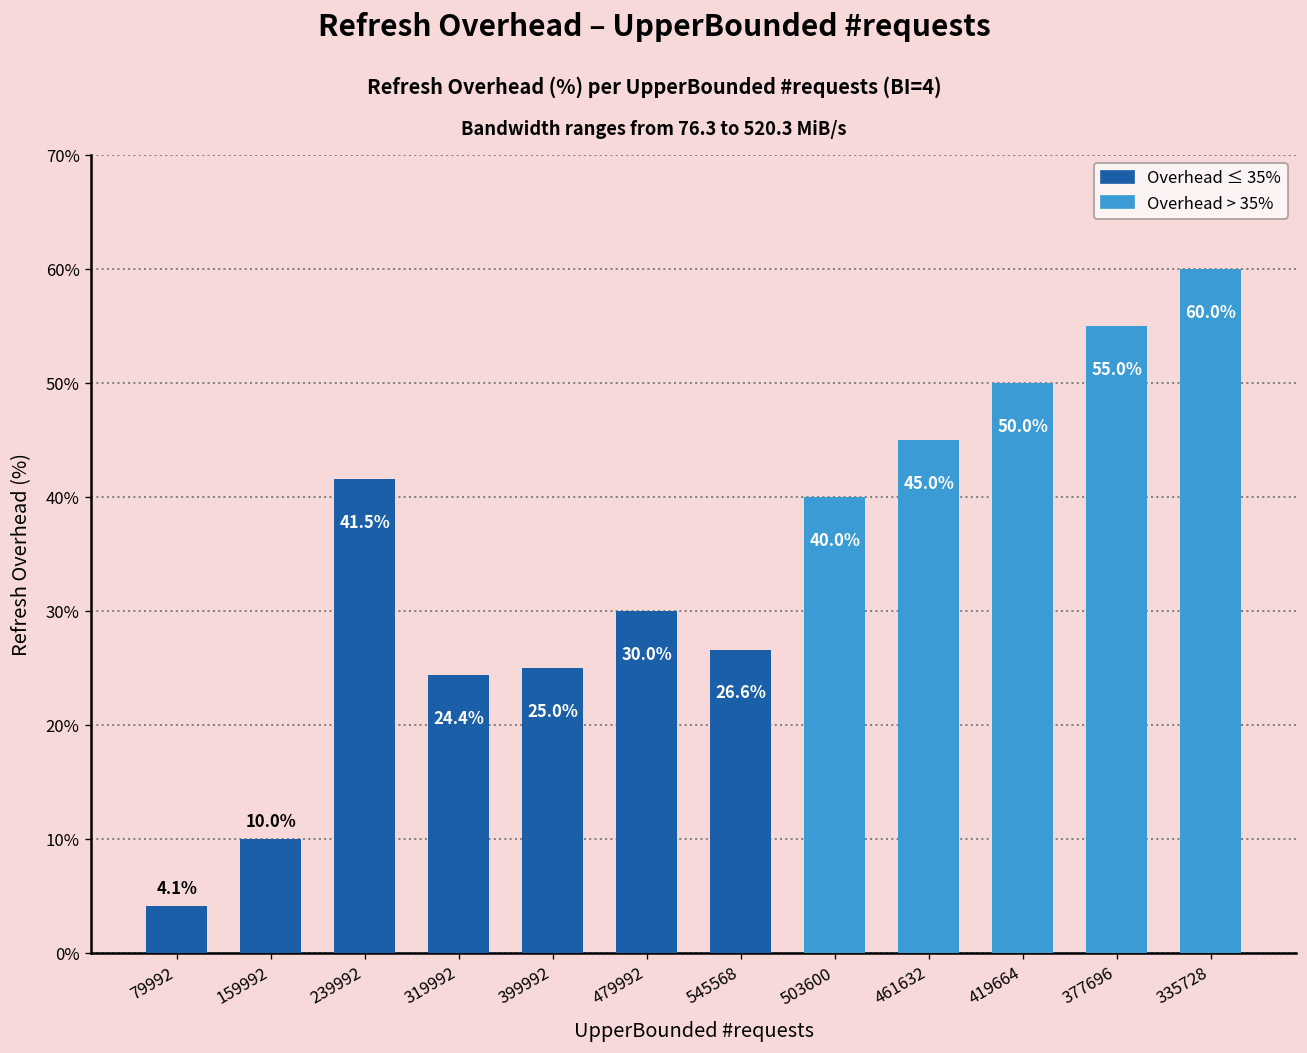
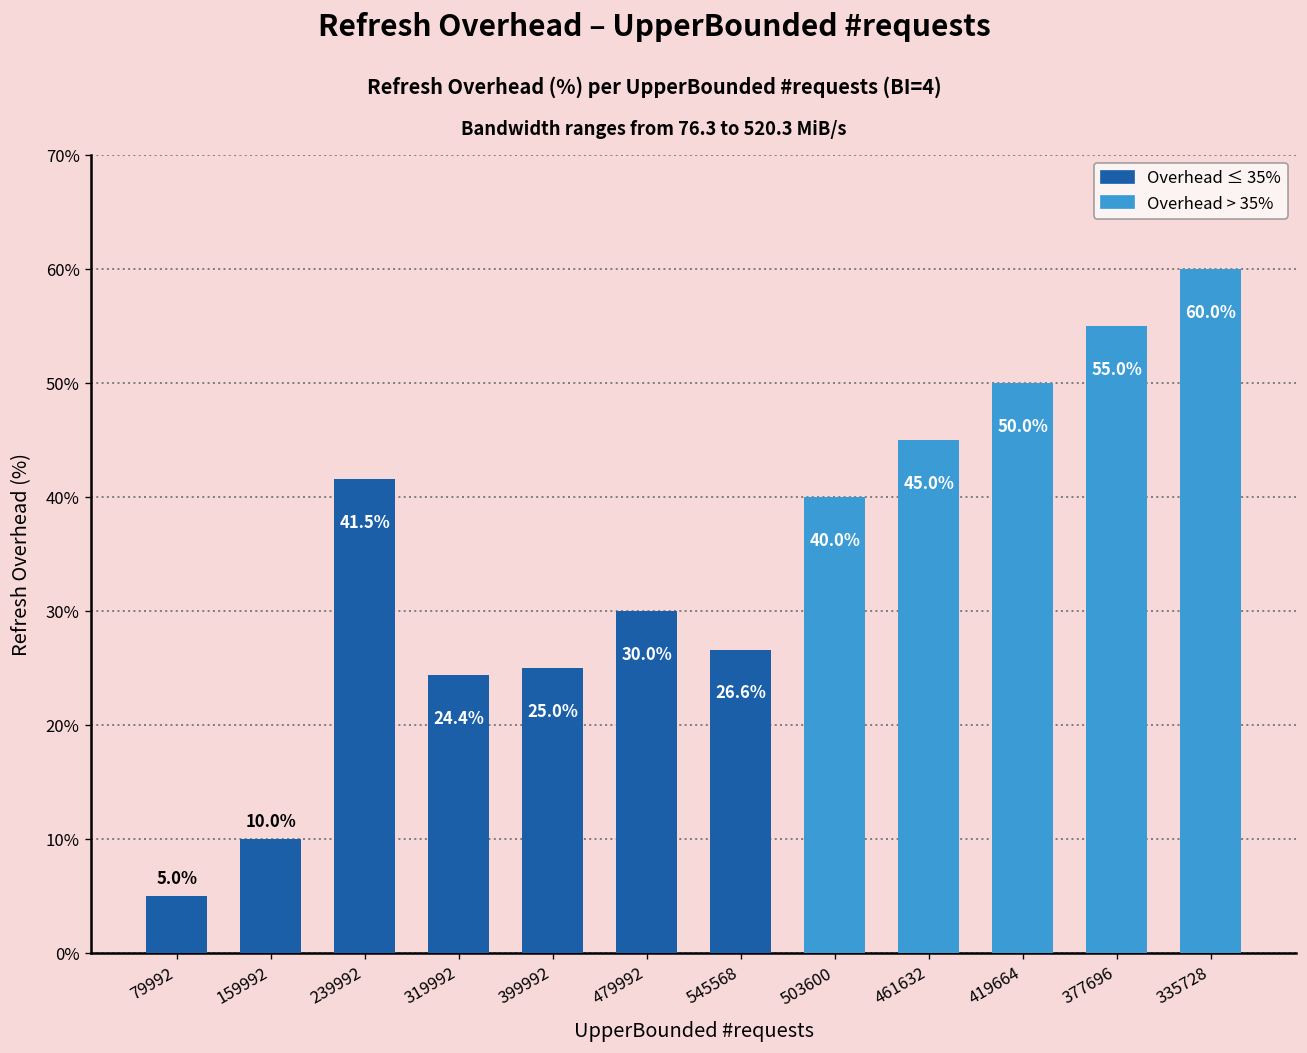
79992: 4.1% -> 5.0%
